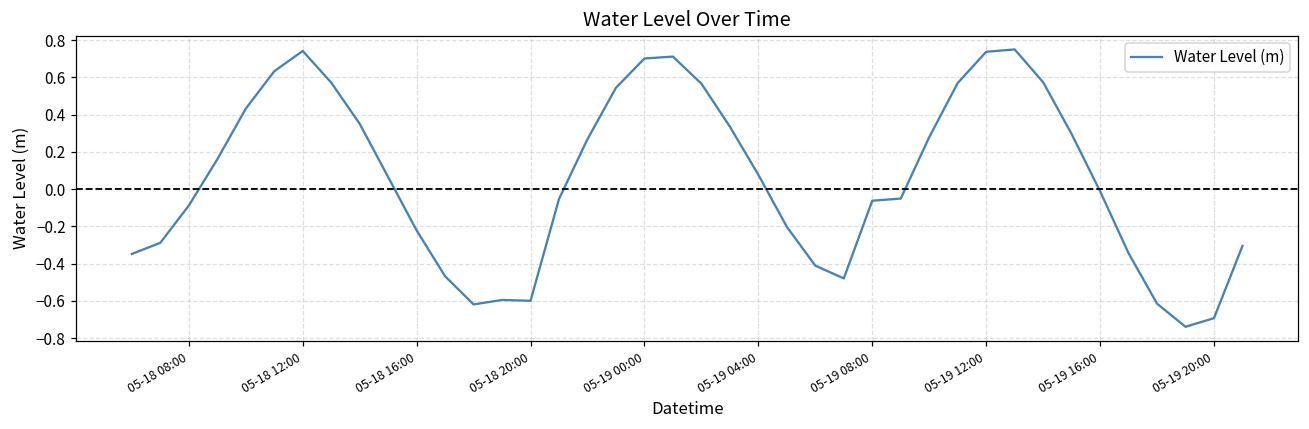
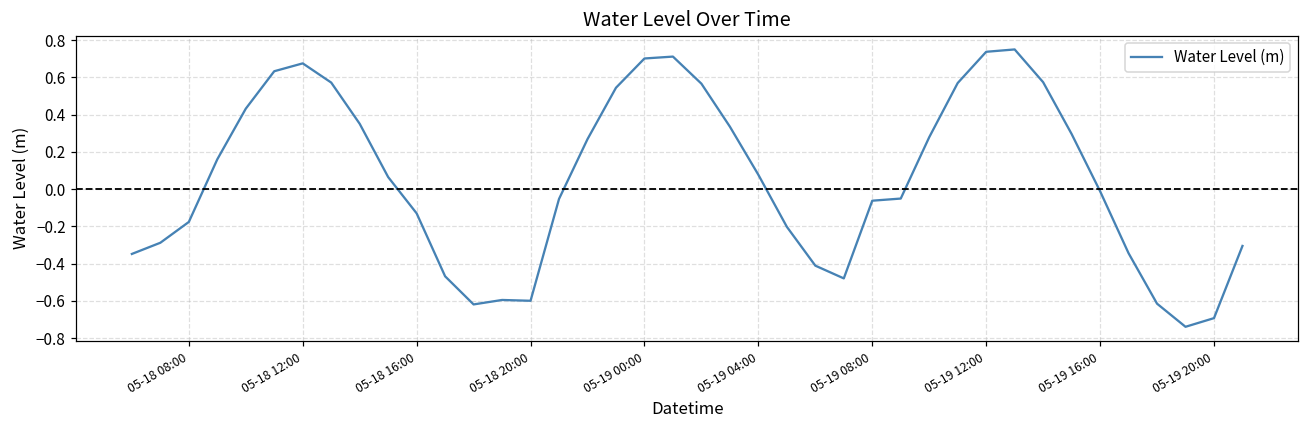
05-18 08:00: -0.09 -> -0.18
05-18 12:00: 0.74 -> 0.68
05-18 16:00: -0.22 -> -0.13
